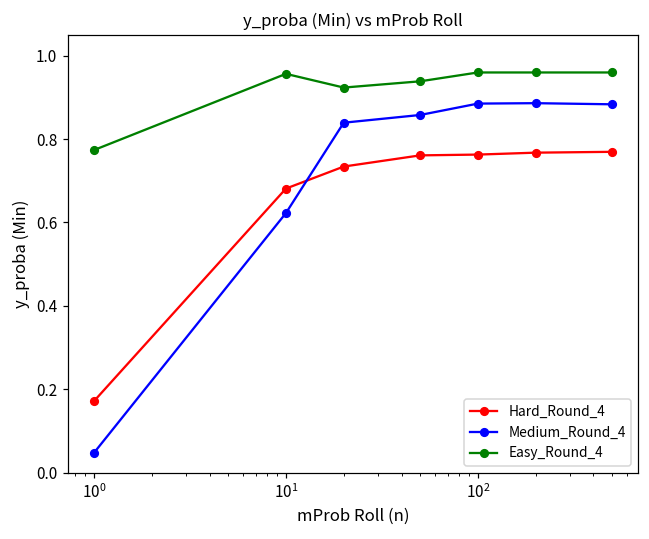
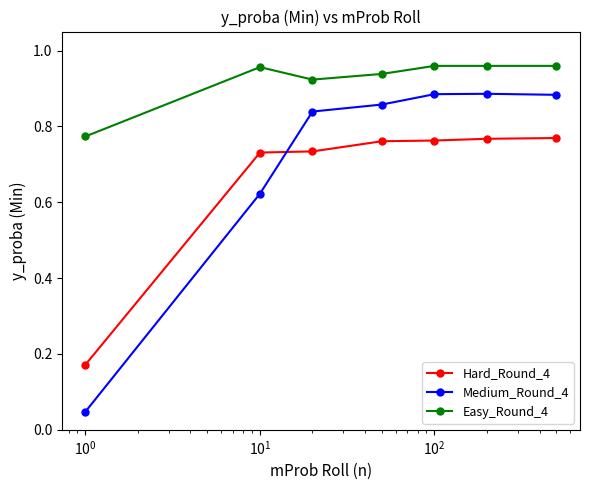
Hard_Round_4, 10^1: 0.68 -> 0.73
